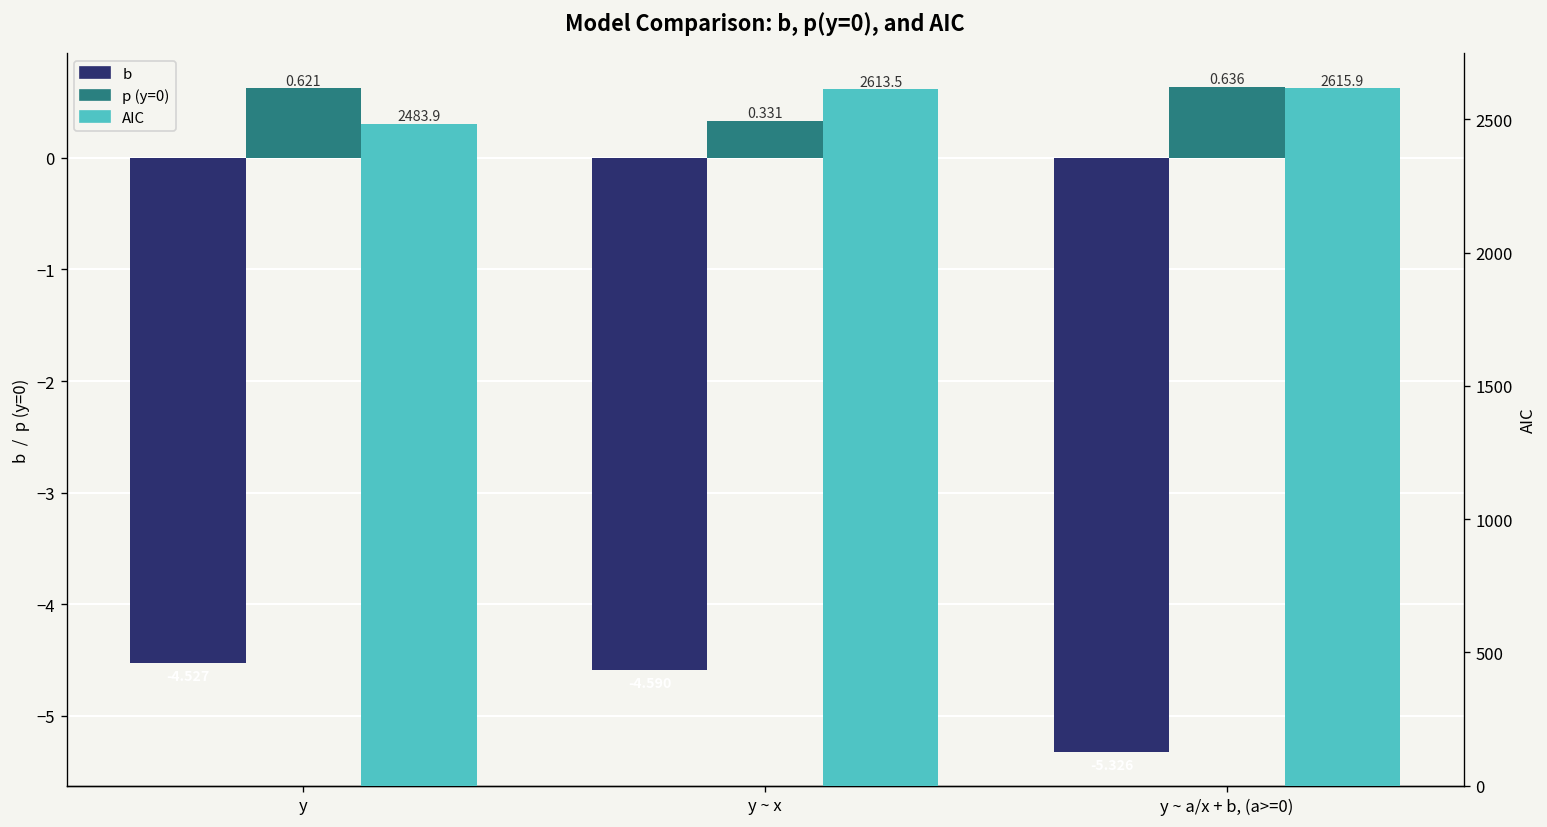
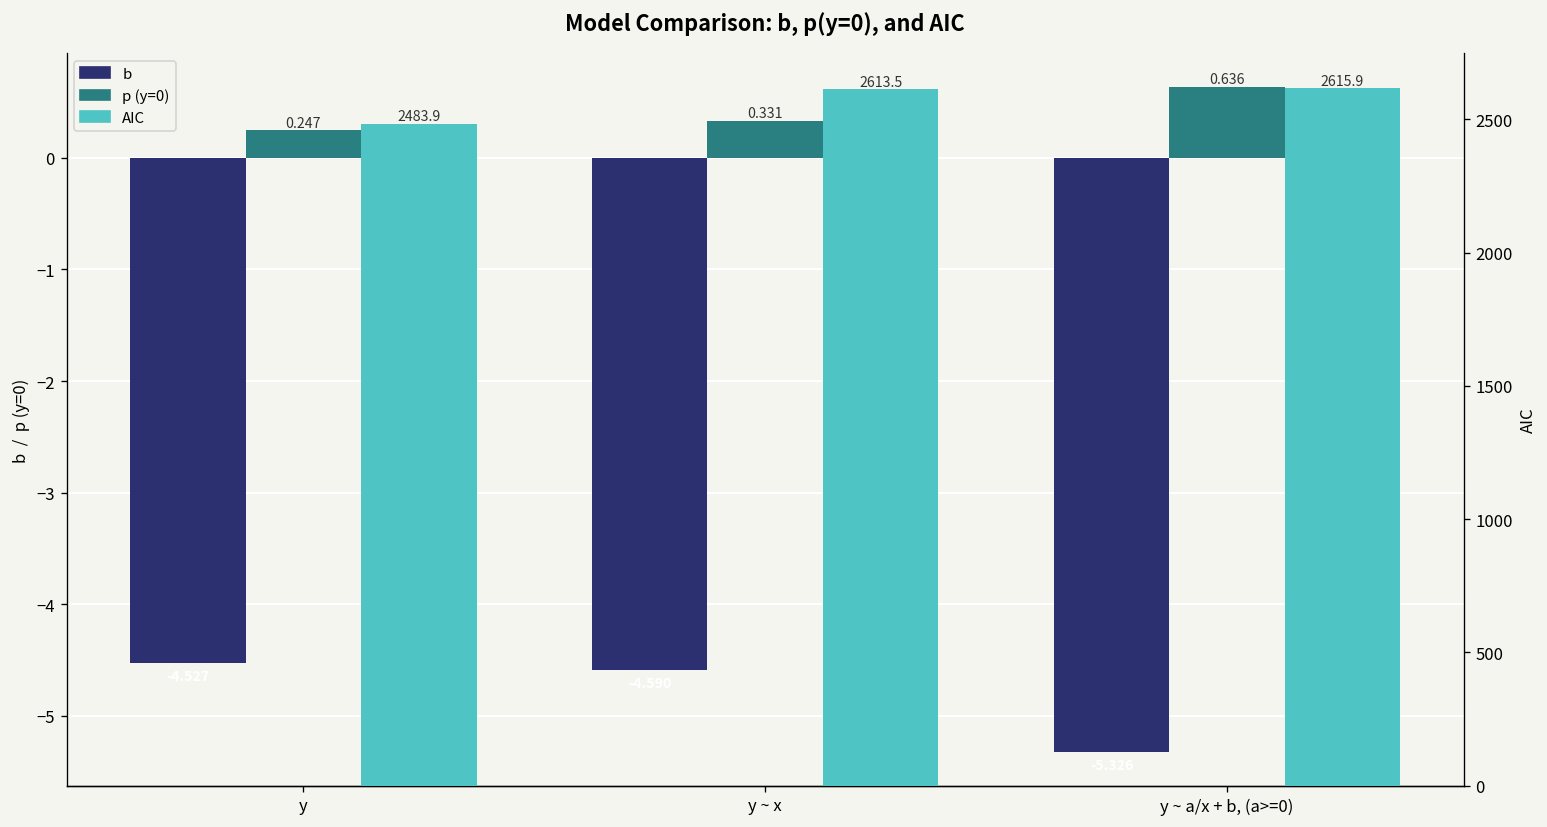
p (y=0), y: 0.621 -> 0.247
